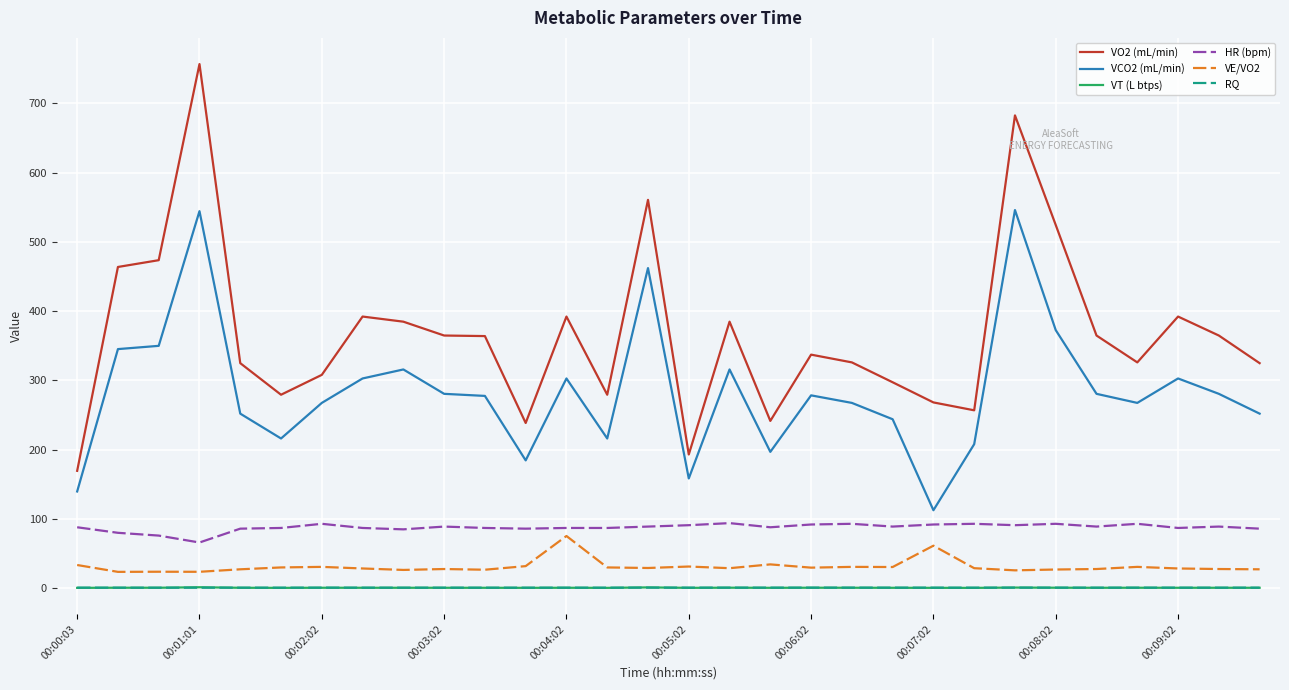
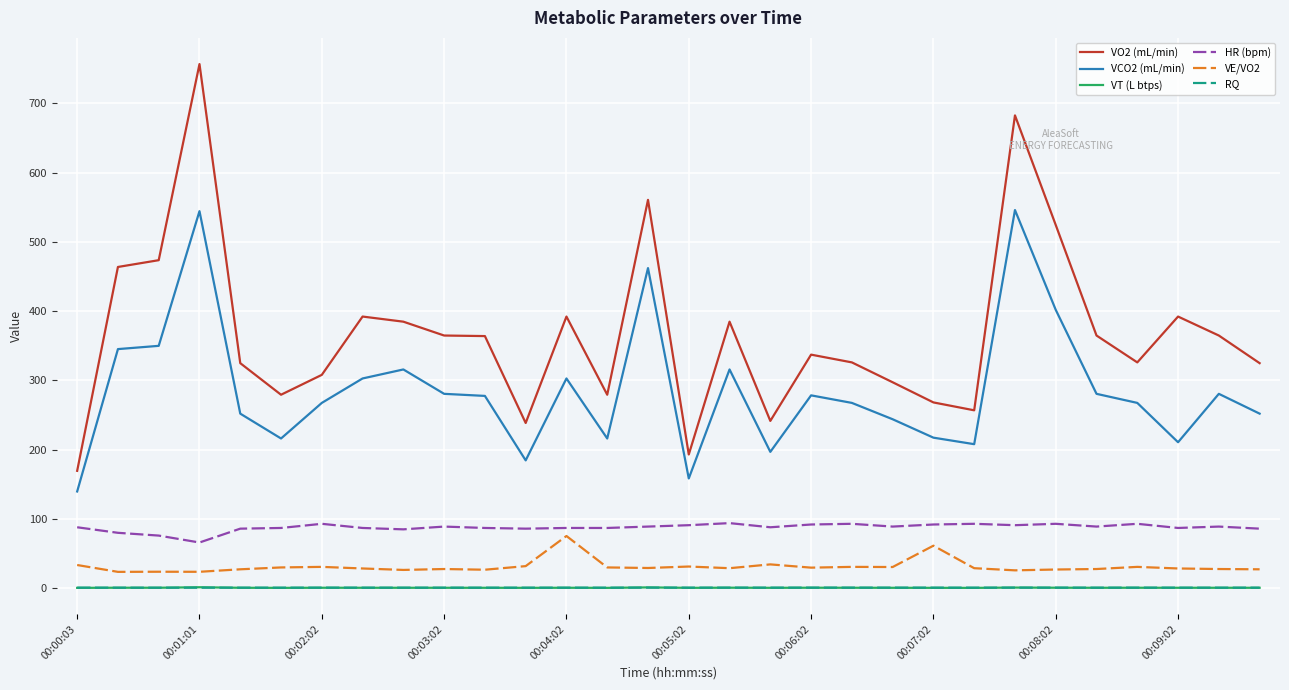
VCO2 (mL/min), 00:07:02: 110 -> 220
VCO2 (mL/min), 00:08:02: 370 -> 400
VCO2 (mL/min), 00:09:02: 300 -> 210
